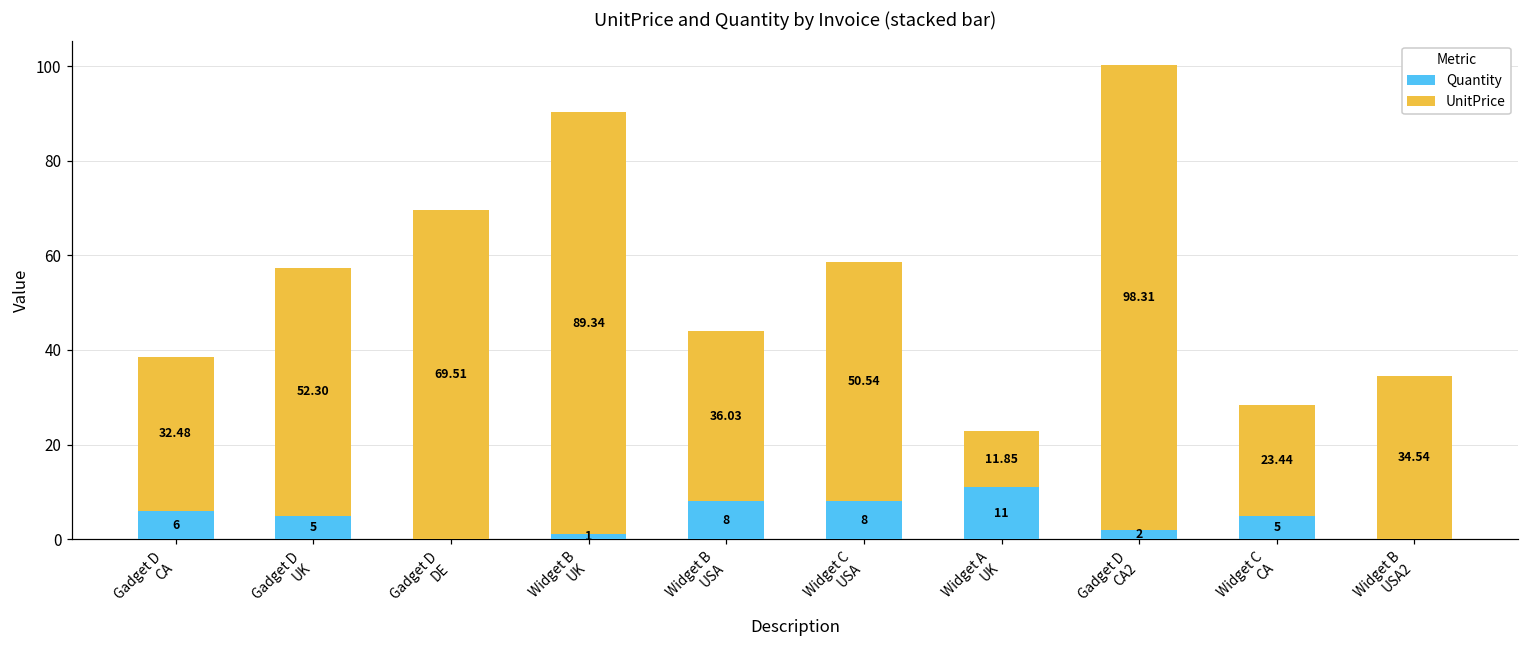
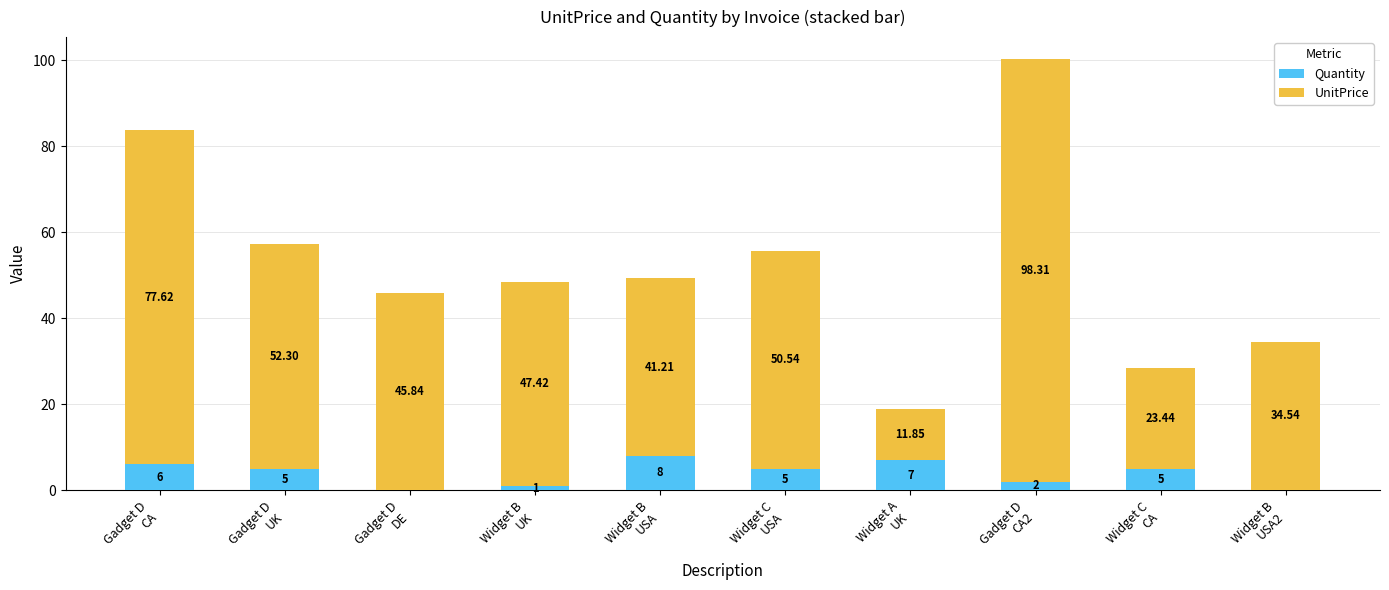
UnitPrice, Gadget D CA: 32.48 -> 77.62
UnitPrice, Gadget D DE: 69.51 -> 45.84
UnitPrice, Widget B UK: 89.34 -> 47.42
UnitPrice, Widget B USA: 36.03 -> 41.21
Quantity, Widget C USA: 8 -> 5
Quantity, Widget A UK: 11 -> 7
